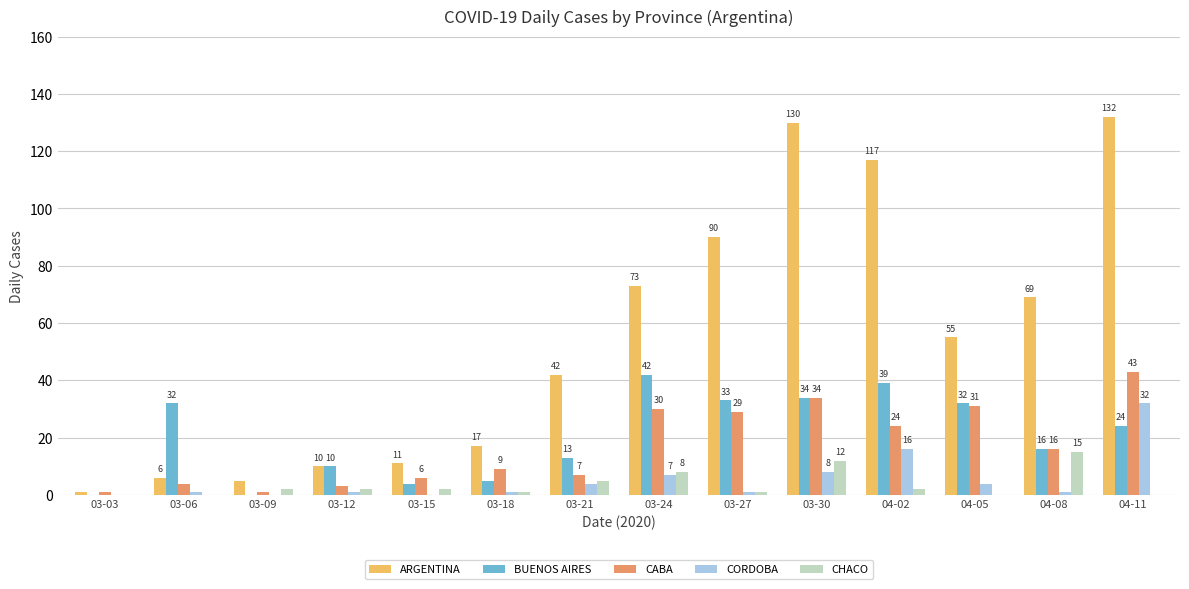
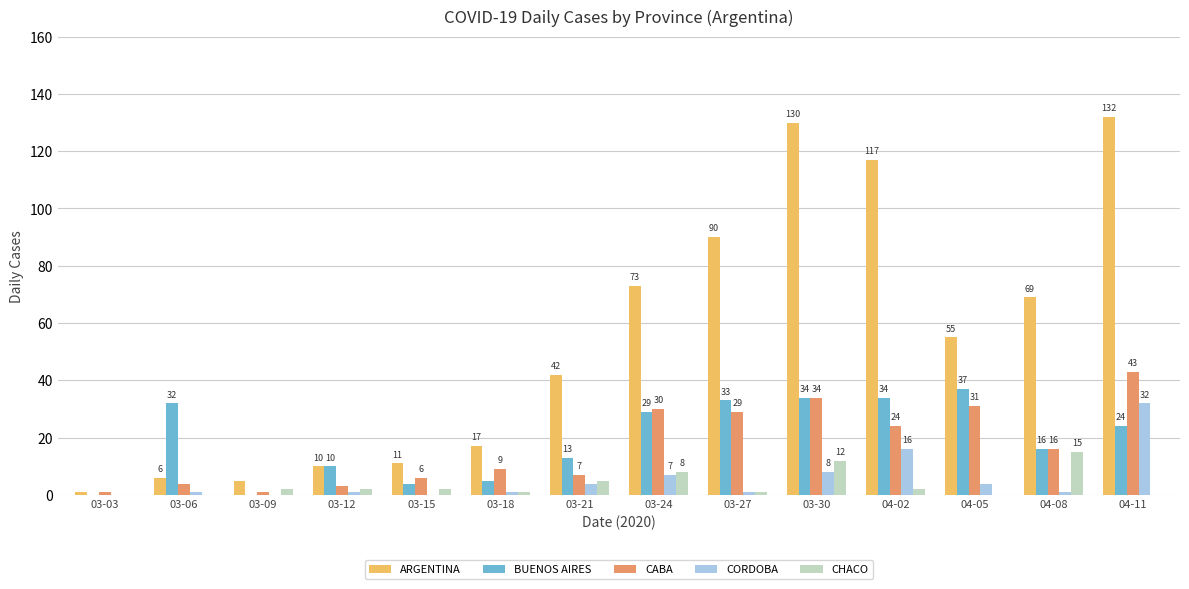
BUENOS AIRES, 03-24: 42 -> 29
BUENOS AIRES, 04-02: 39 -> 34
BUENOS AIRES, 04-05: 32 -> 37
